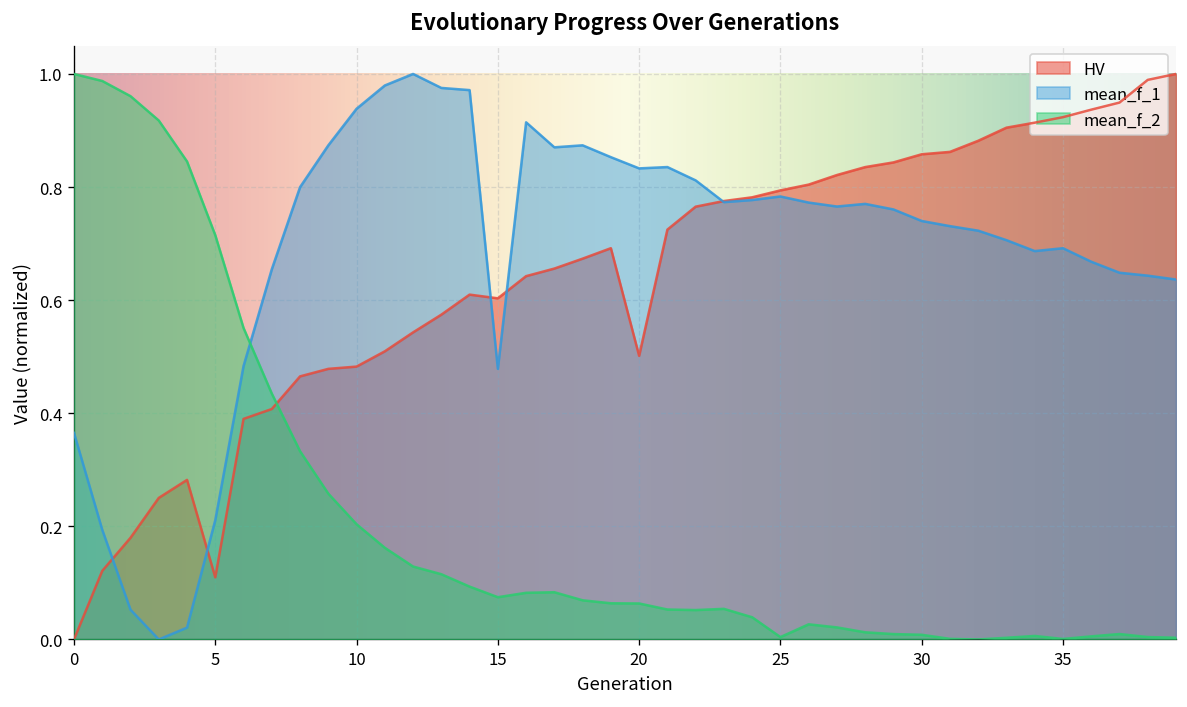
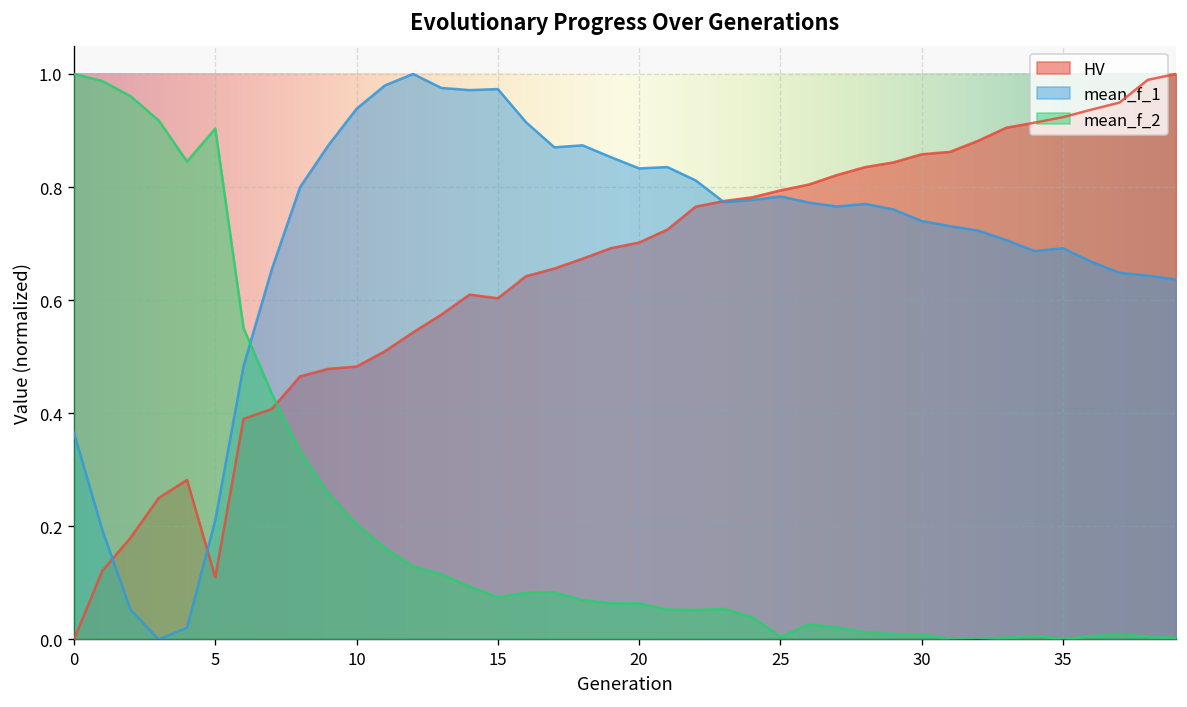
mean_f_2, 5: 0.71 -> 0.90
mean_f_1, 15: 0.48 -> 0.97
HV, 20: 0.50 -> 0.70
